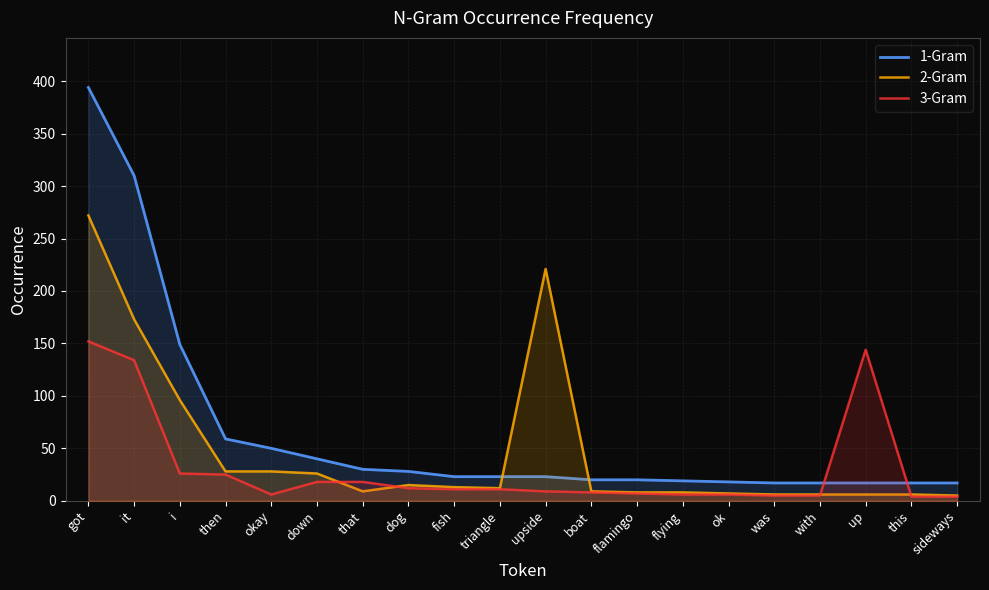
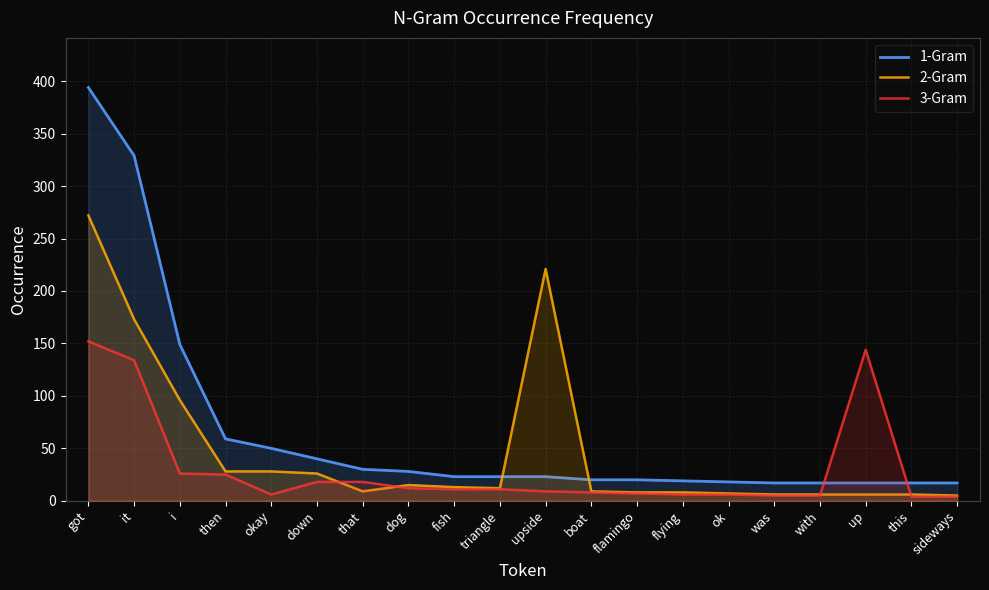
1-Gram, it: 310 -> 329
